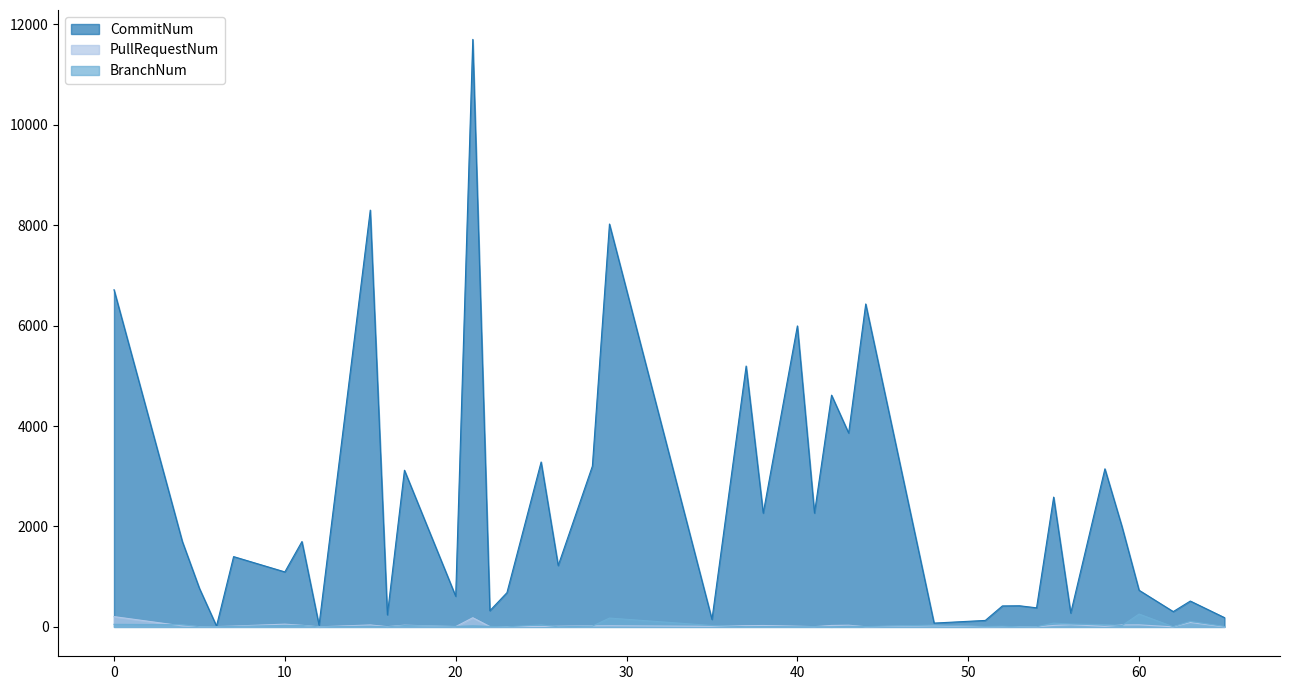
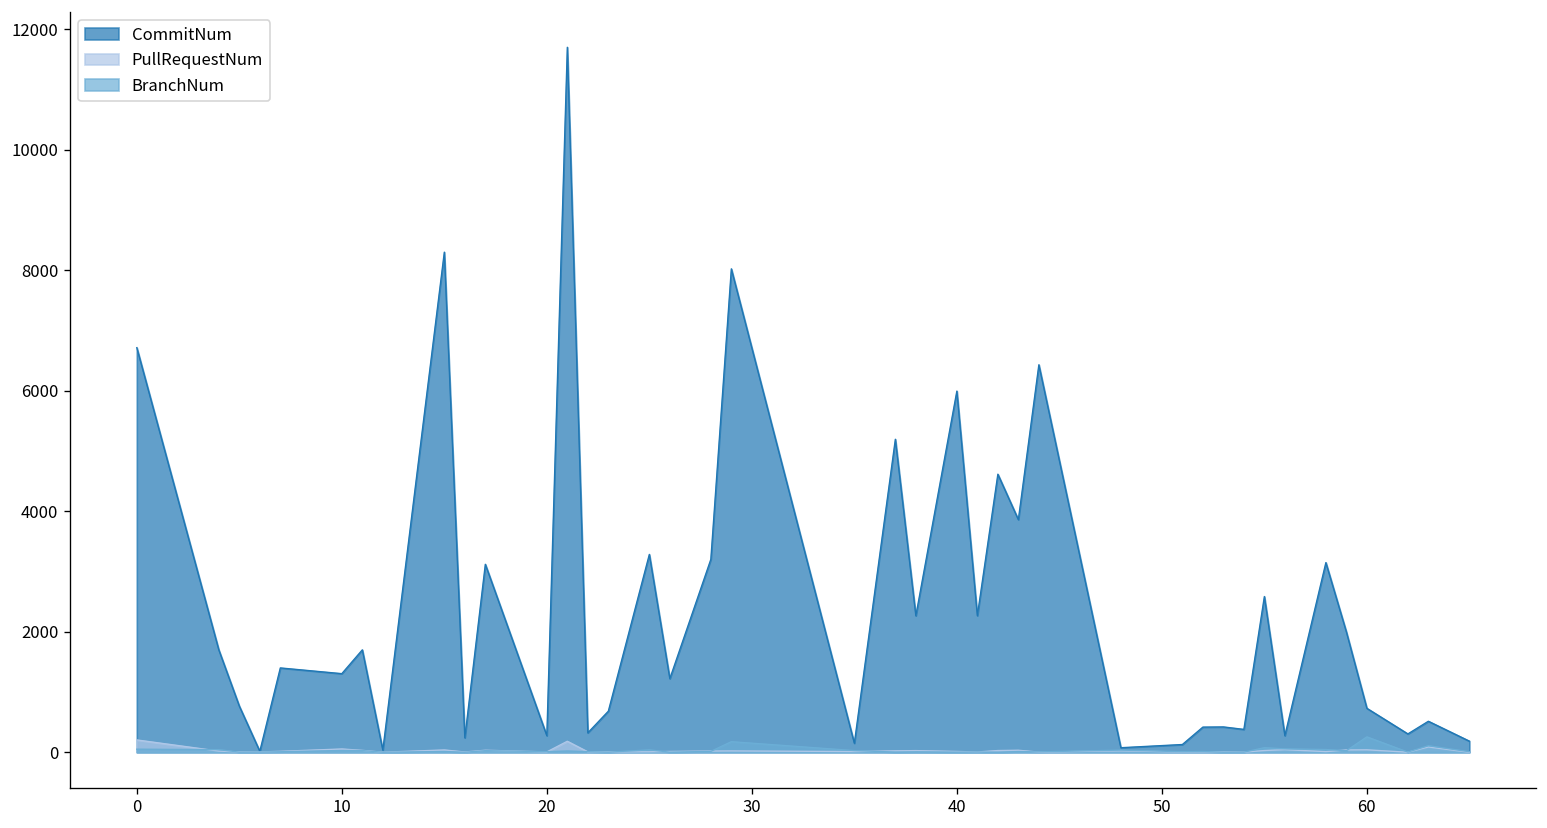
CommitNum, 10: 1100 -> 1300
CommitNum, 20: 600 -> 300
